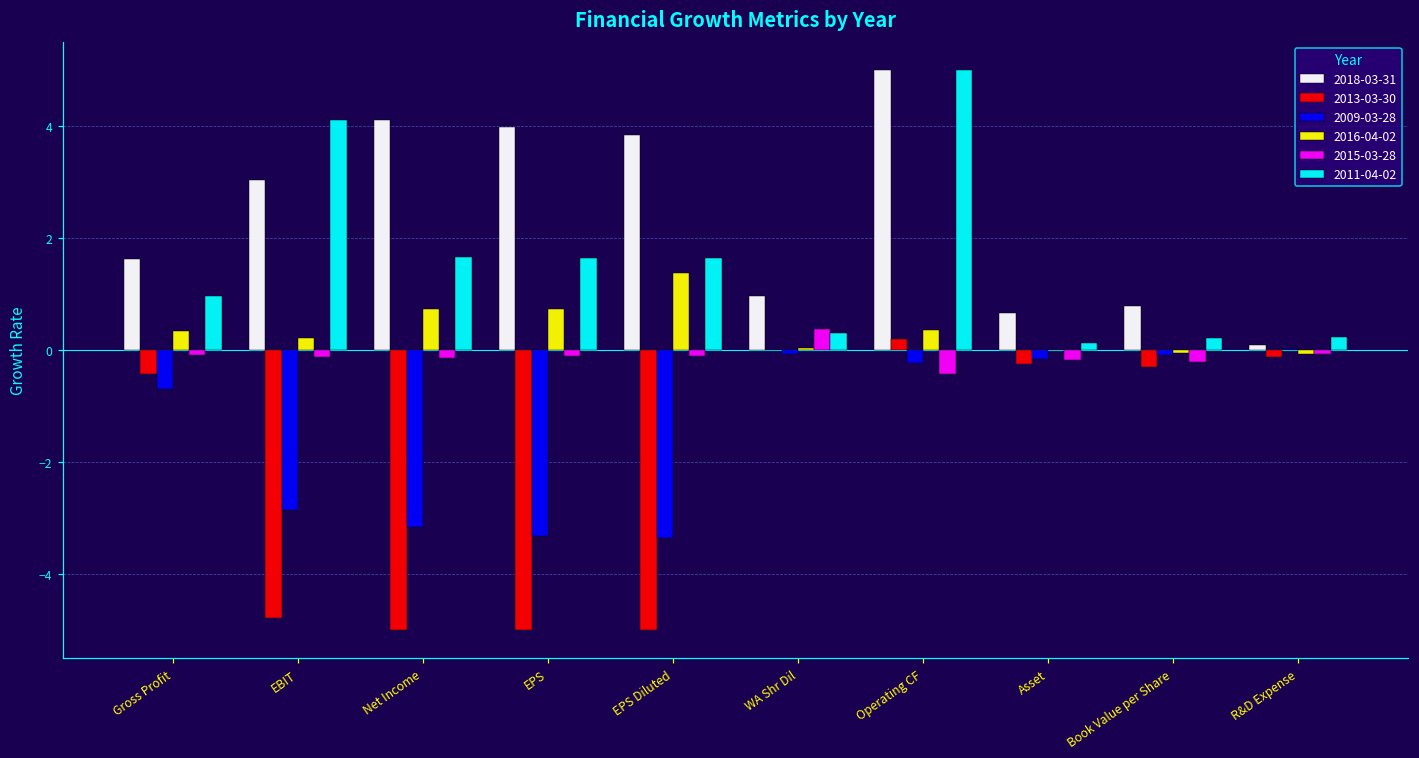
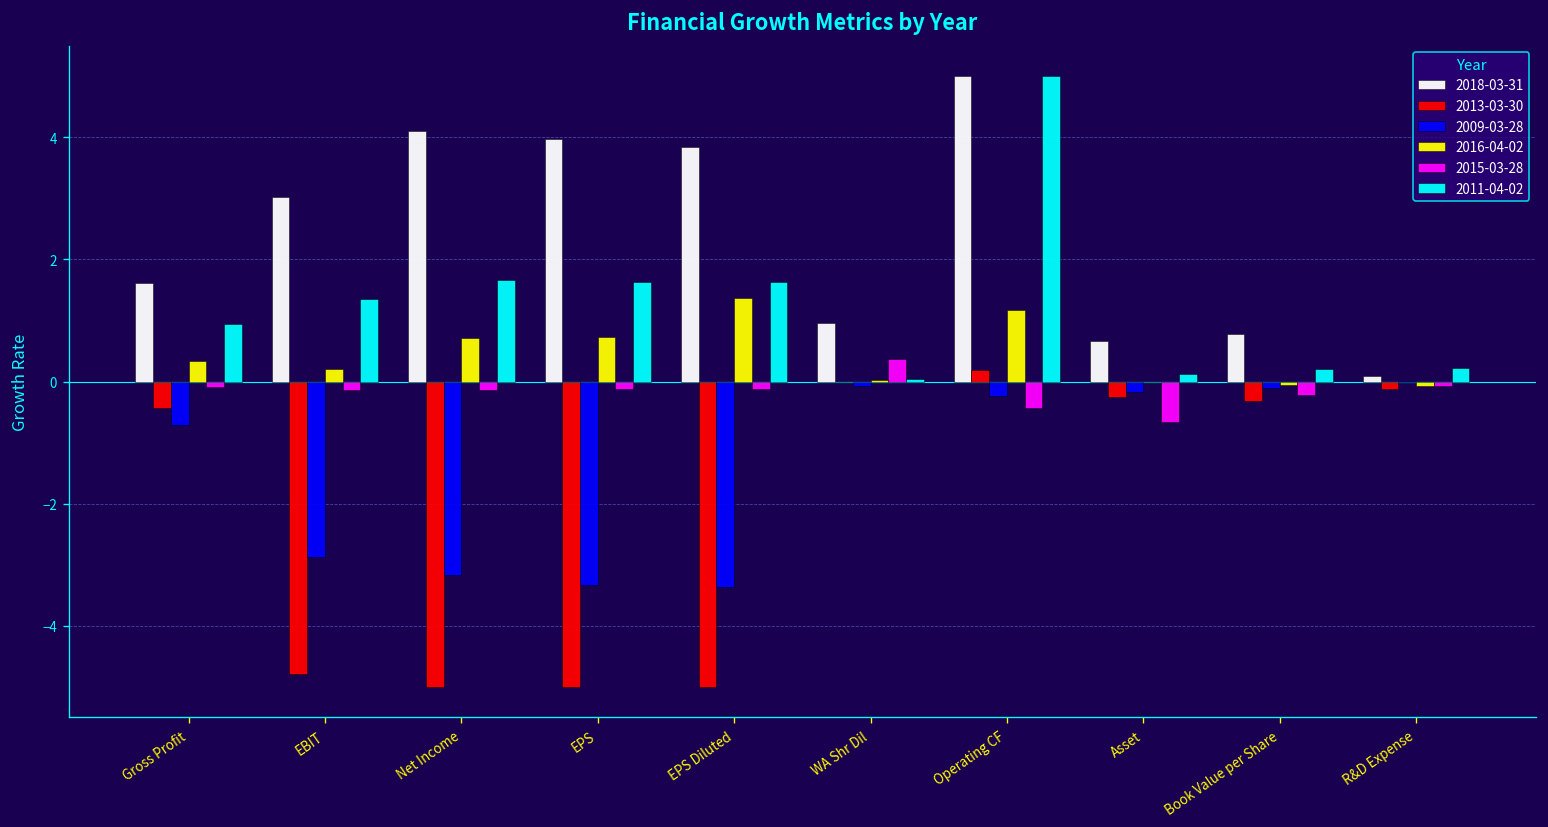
2011-04-02, EBIT: 4.1 -> 1.4
2011-04-02, WA Shr Dil: 0.3 -> 0.0
2016-04-02, Operating CF: 0.3 -> 1.2
2015-03-28, Asset: -0.2 -> -0.7
